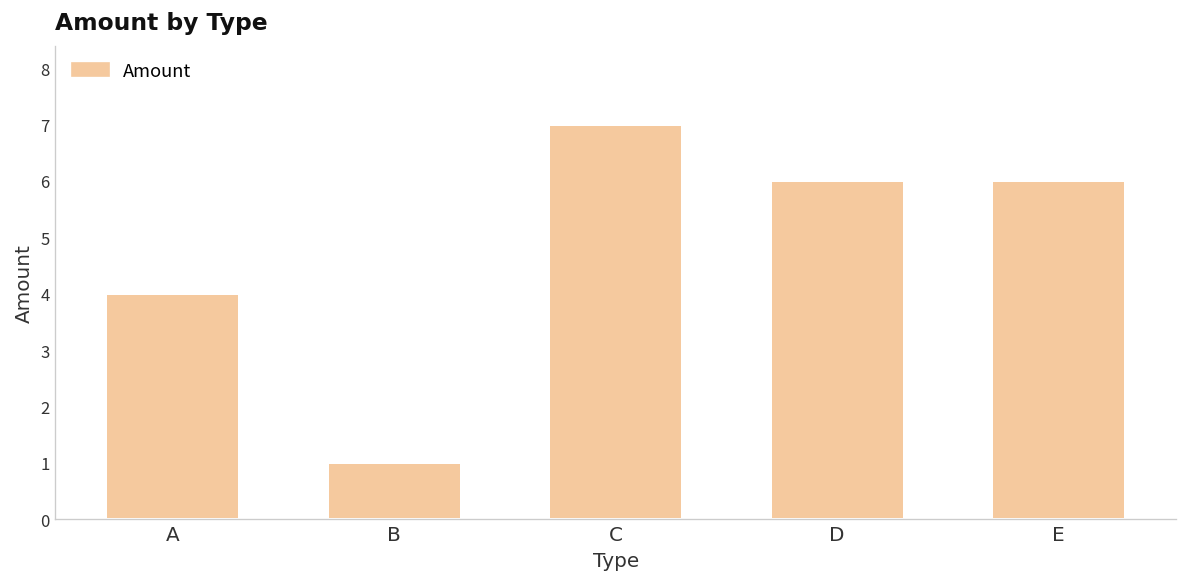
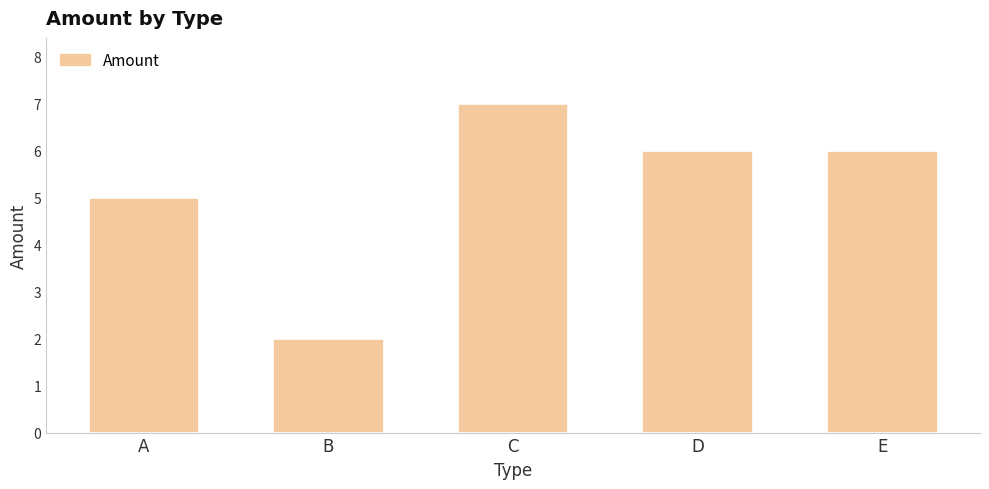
A: 4 -> 5
B: 1 -> 2
